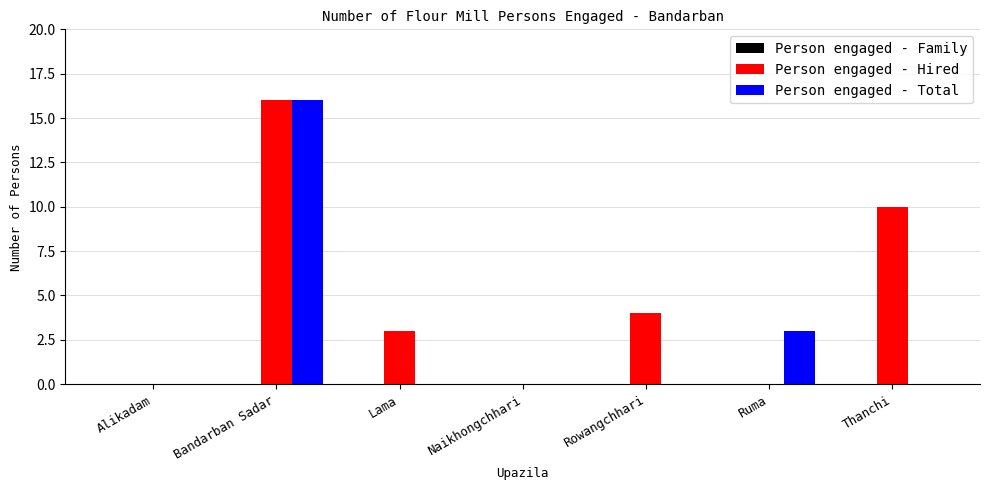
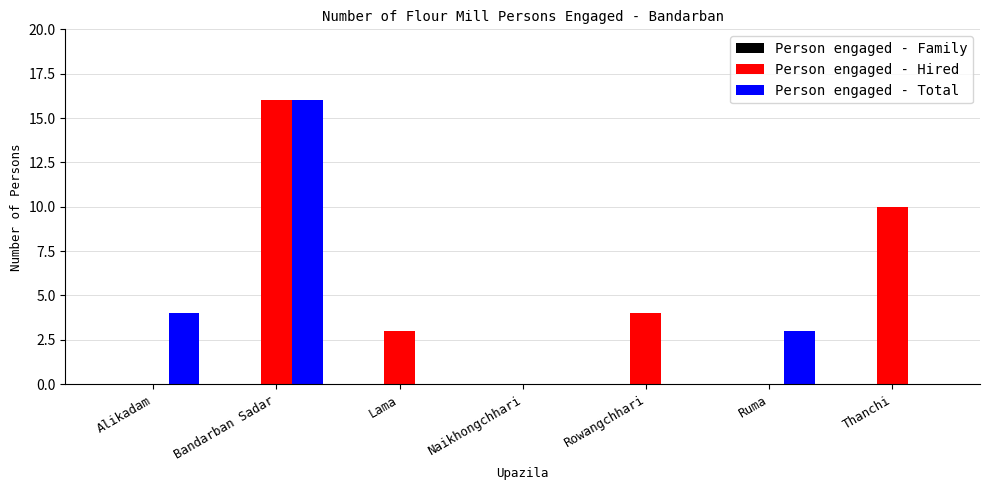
Person engaged - Total, Alikadam: 0 -> 4
